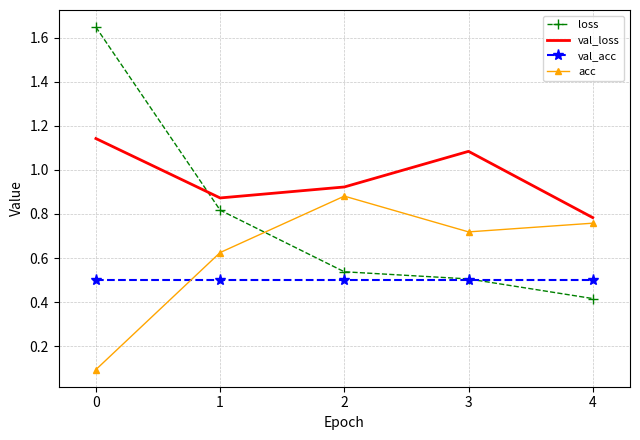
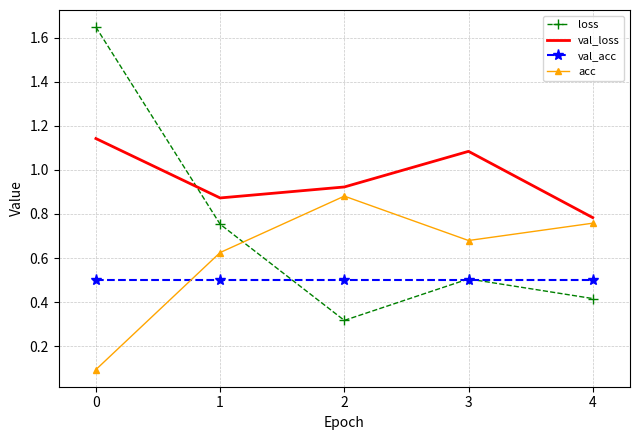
loss, 1: 0.82 -> 0.75
loss, 2: 0.54 -> 0.32
acc, 3: 0.72 -> 0.68
